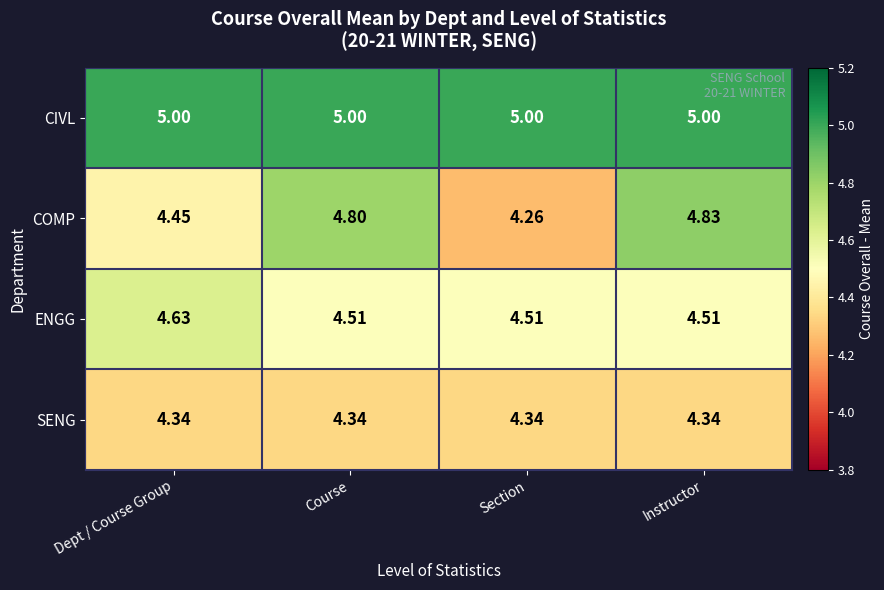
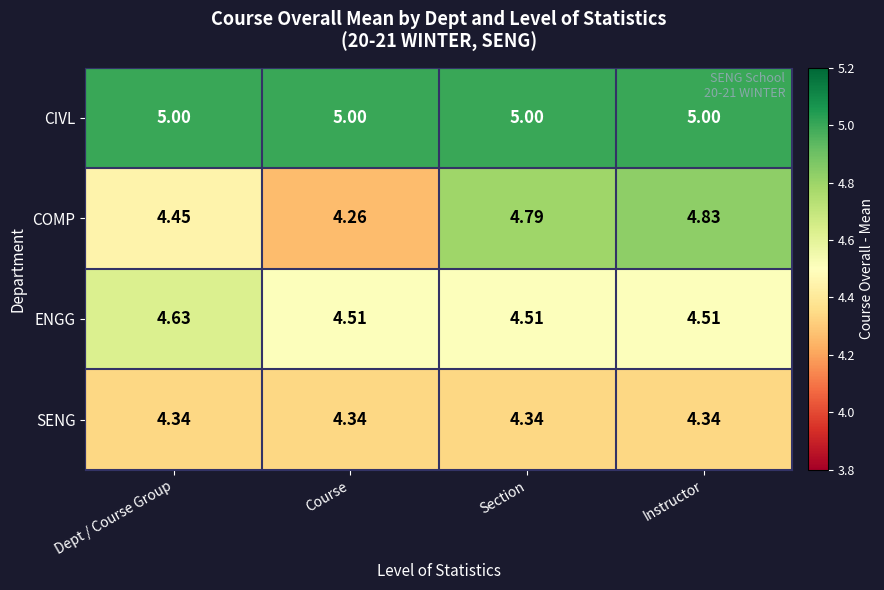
COMP, Course: 4.80 -> 4.26
COMP, Section: 4.26 -> 4.79
